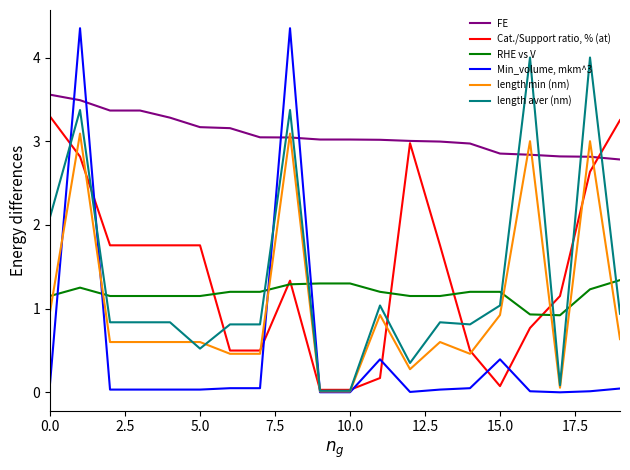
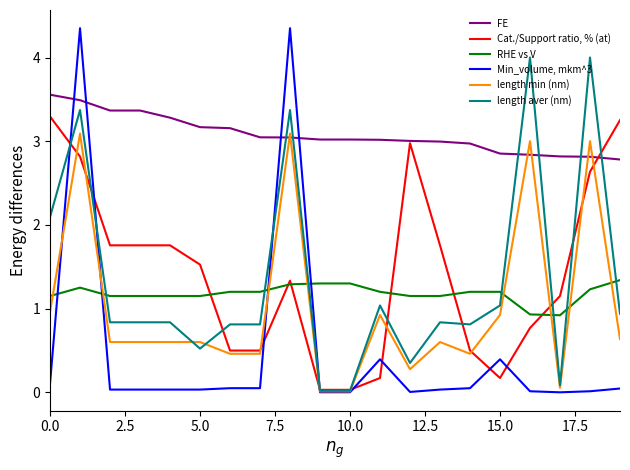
Cat./Support ratio, % (at), 5.0: 1.8 -> 1.5
Cat./Support ratio, % (at), 15.0: 0.1 -> 0.2
